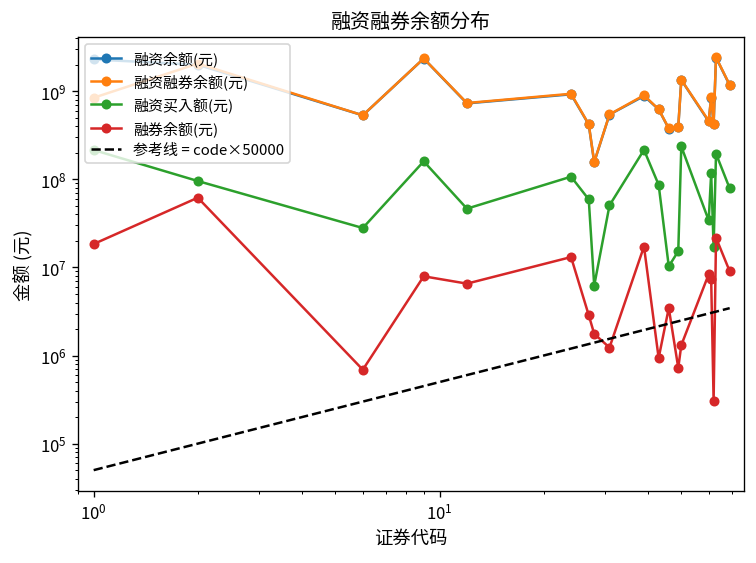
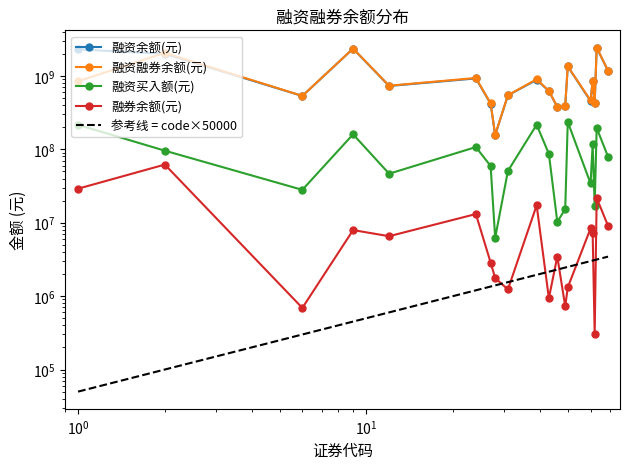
融券余额(元), 10^0: 18000000 -> 29000000
